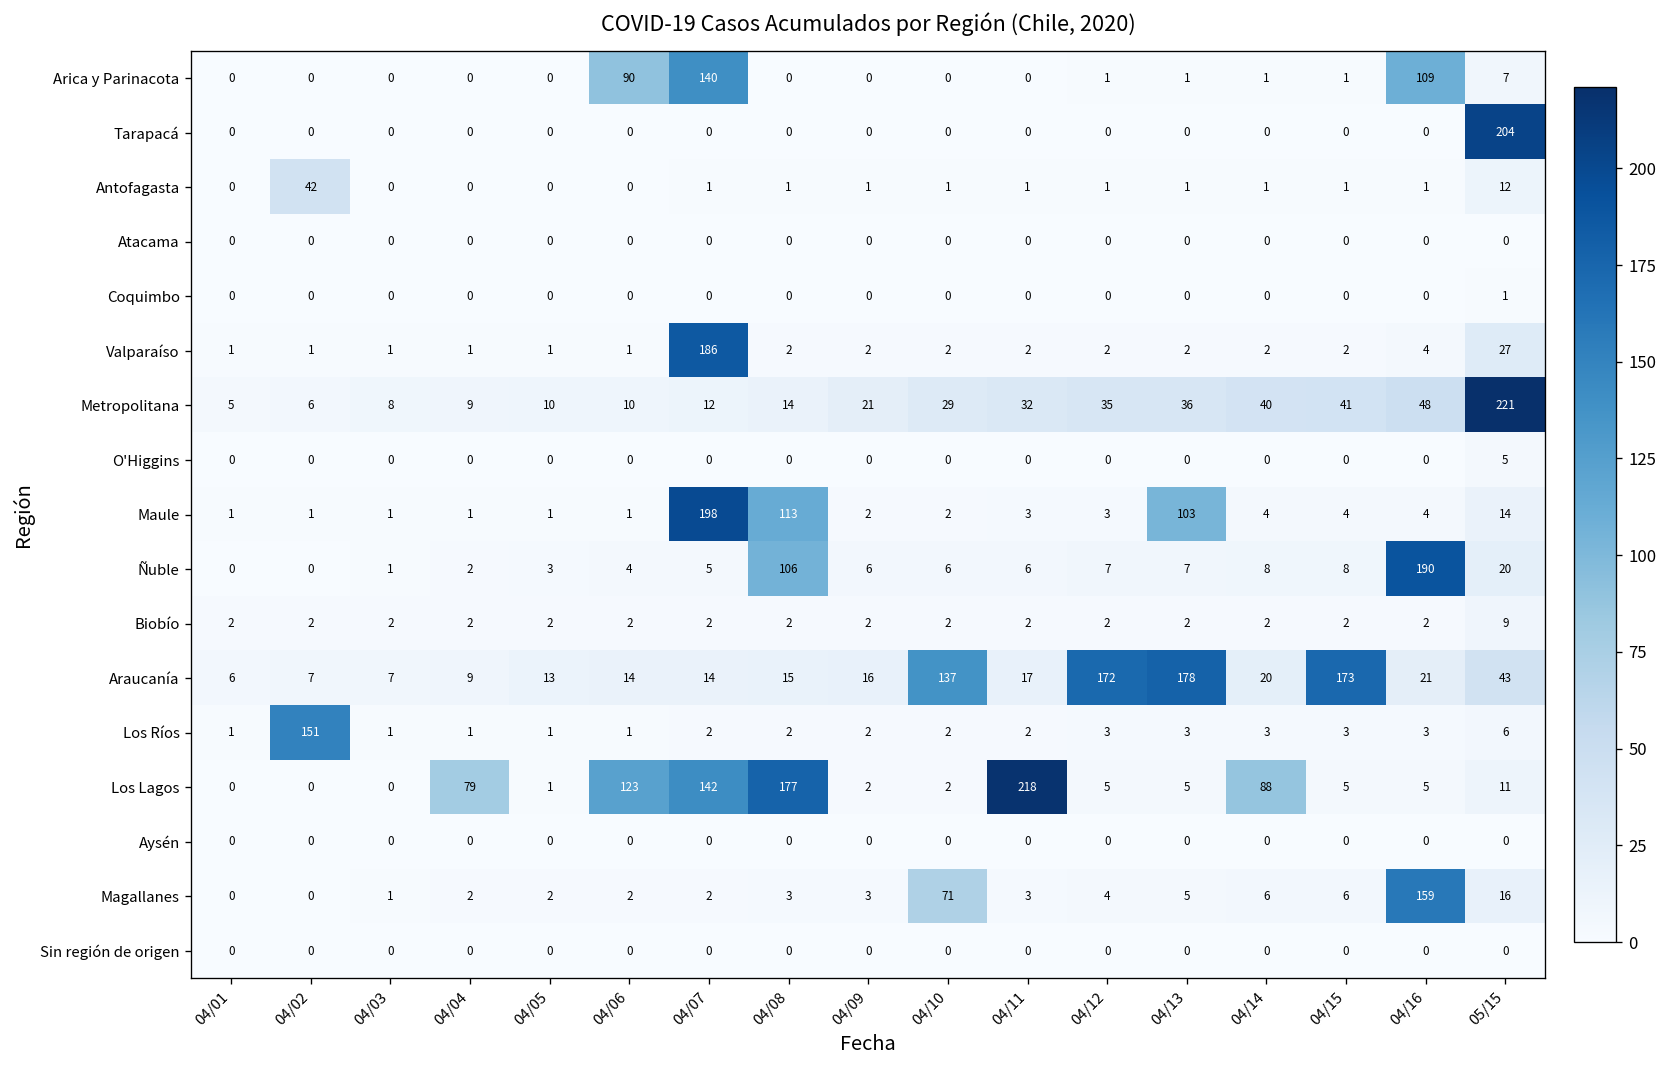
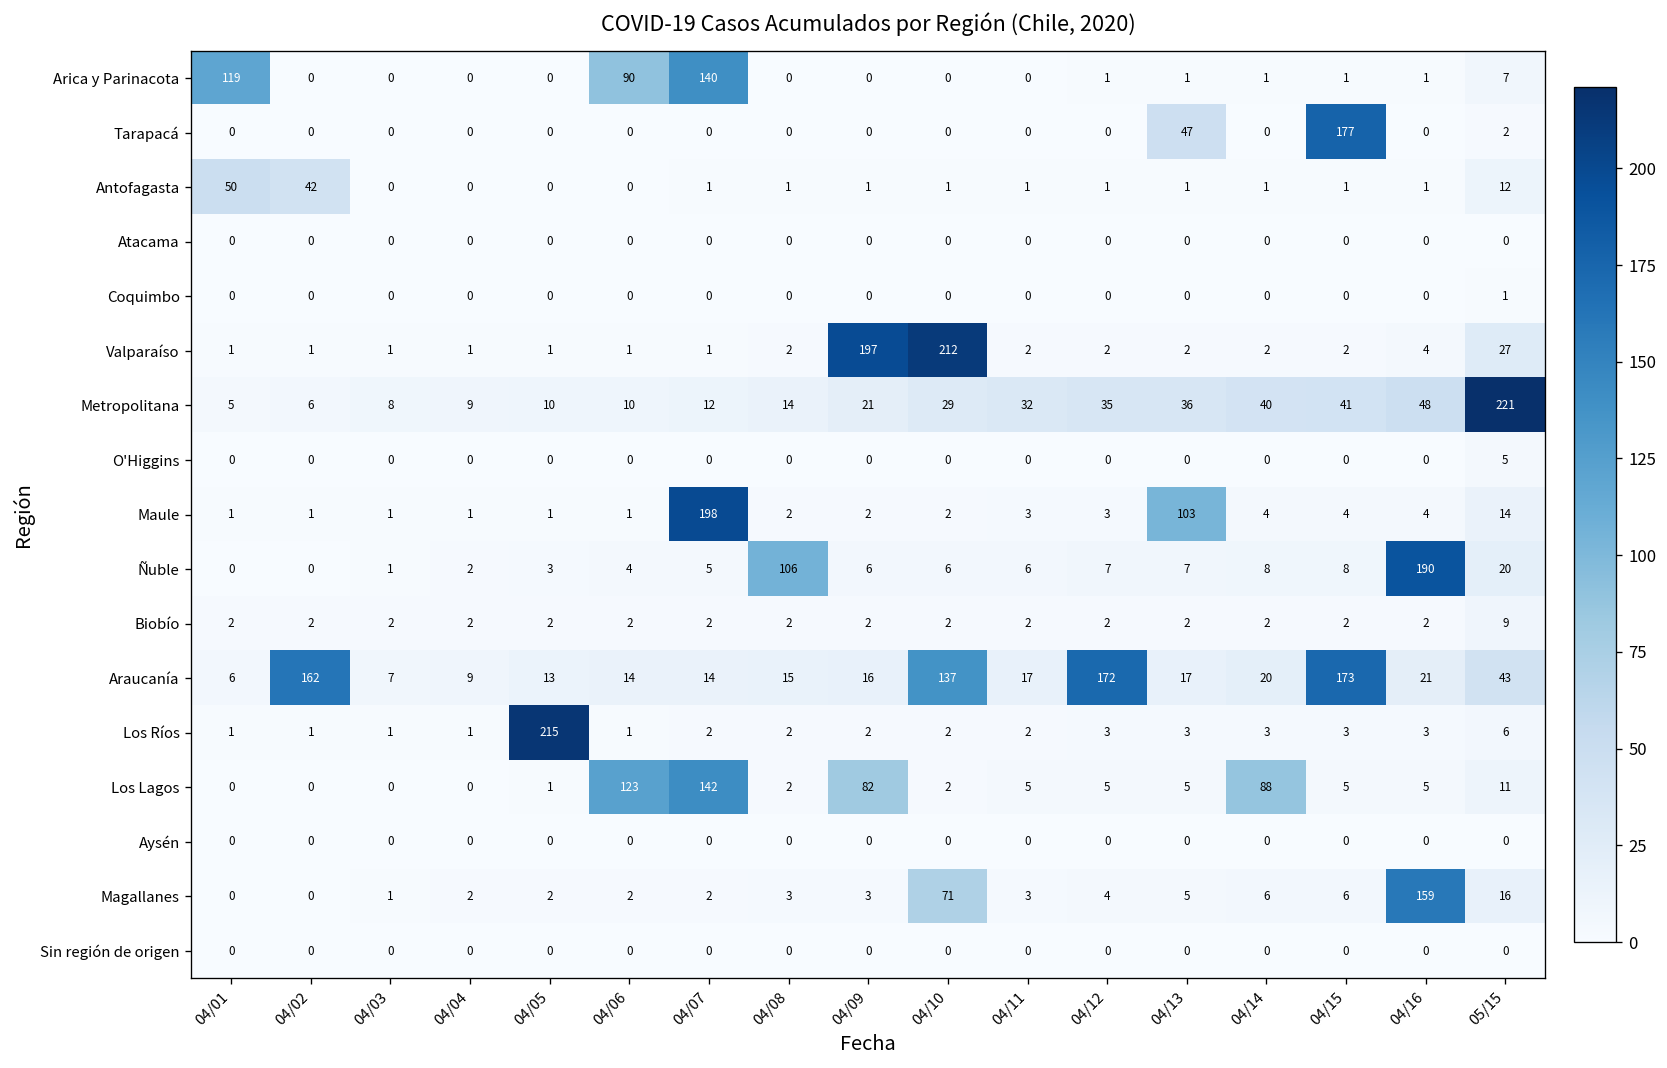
Arica y Parinacota, 04/01: 0 -> 119
Arica y Parinacota, 04/16: 109 -> 1
Tarapacá, 04/13: 0 -> 47
Tarapacá, 04/15: 0 -> 177
Tarapacá, 05/15: 204 -> 2
Antofagasta, 04/01: 0 -> 50
Valparaíso, 04/07: 186 -> 1
Valparaíso, 04/09: 2 -> 197
Valparaíso, 04/10: 2 -> 212
Maule, 04/08: 113 -> 2
Araucanía, 04/02: 7 -> 162
Araucanía, 04/13: 178 -> 17
Los Ríos, 04/02: 151 -> 1
Los Ríos, 04/05: 1 -> 215
Los Lagos, 04/04: 79 -> 0
Los Lagos, 04/08: 177 -> 2
Los Lagos, 04/09: 2 -> 82
Los Lagos, 04/11: 218 -> 5
